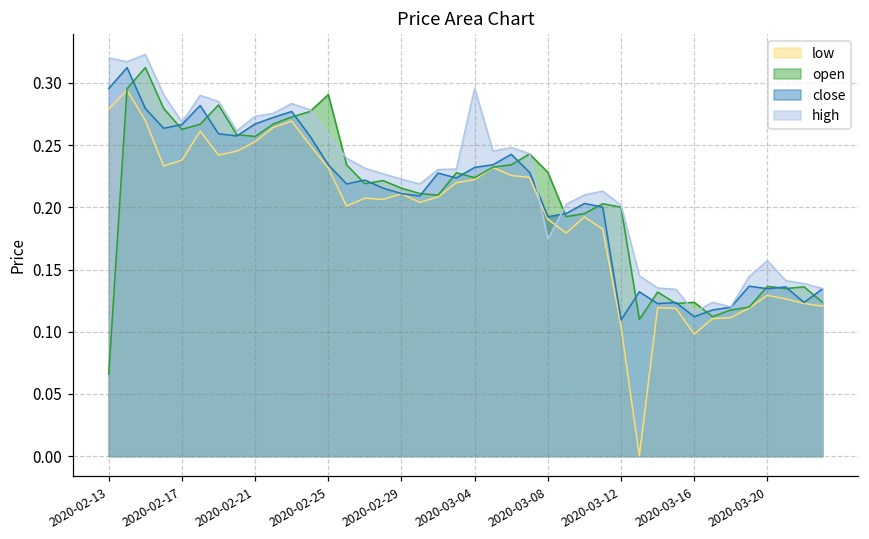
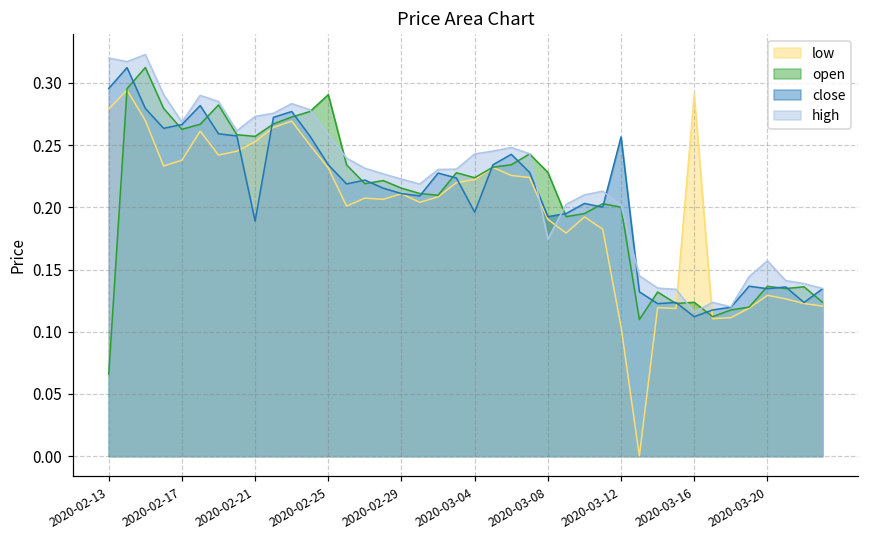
close, 2020-02-21: 0.267 -> 0.189
close, 2020-03-04: 0.232 -> 0.196
high, 2020-03-04: 0.296 -> 0.243
close, 2020-03-12: 0.110 -> 0.257
low, 2020-03-16: 0.098 -> 0.291
